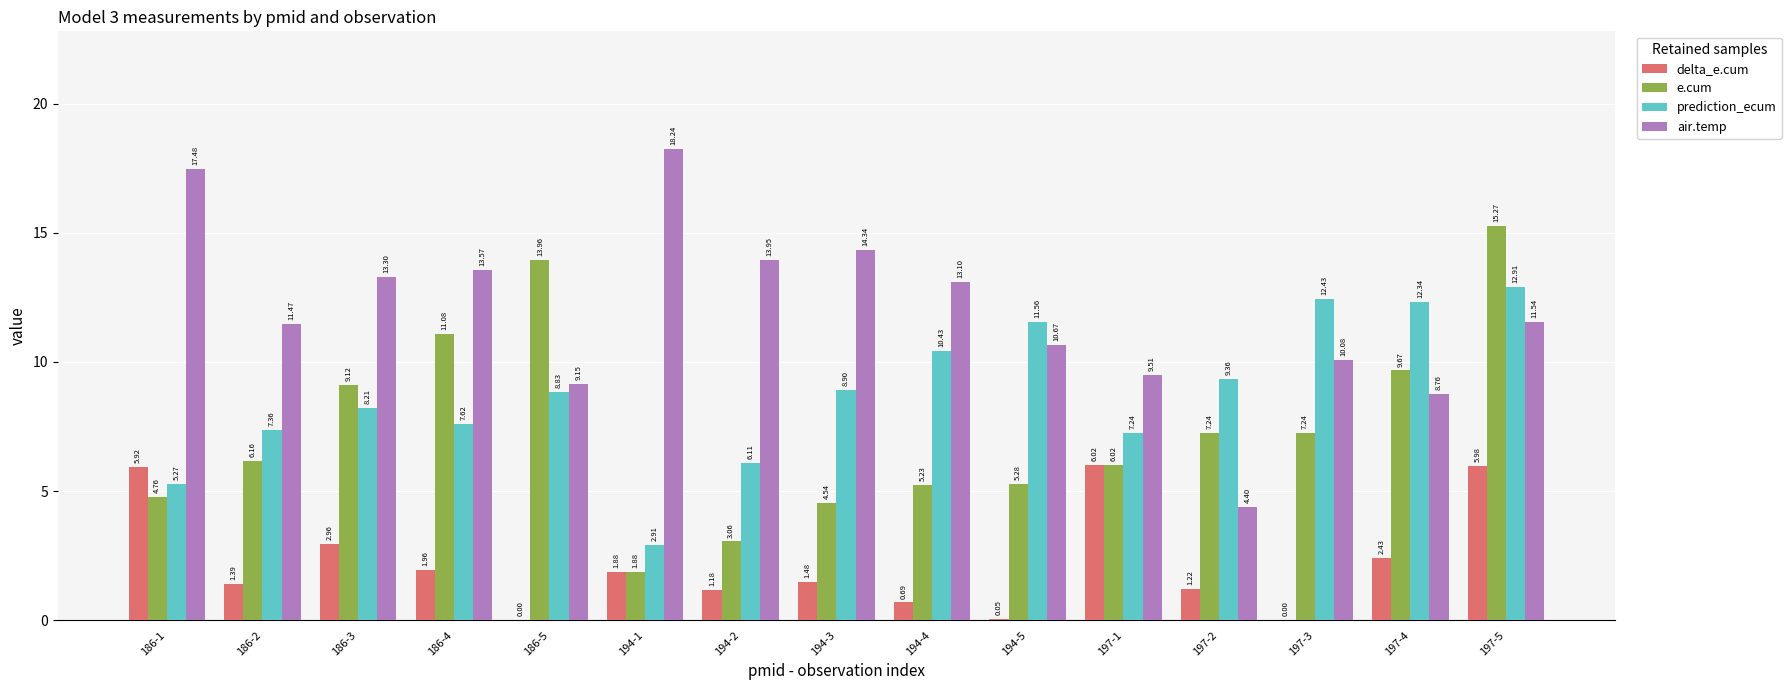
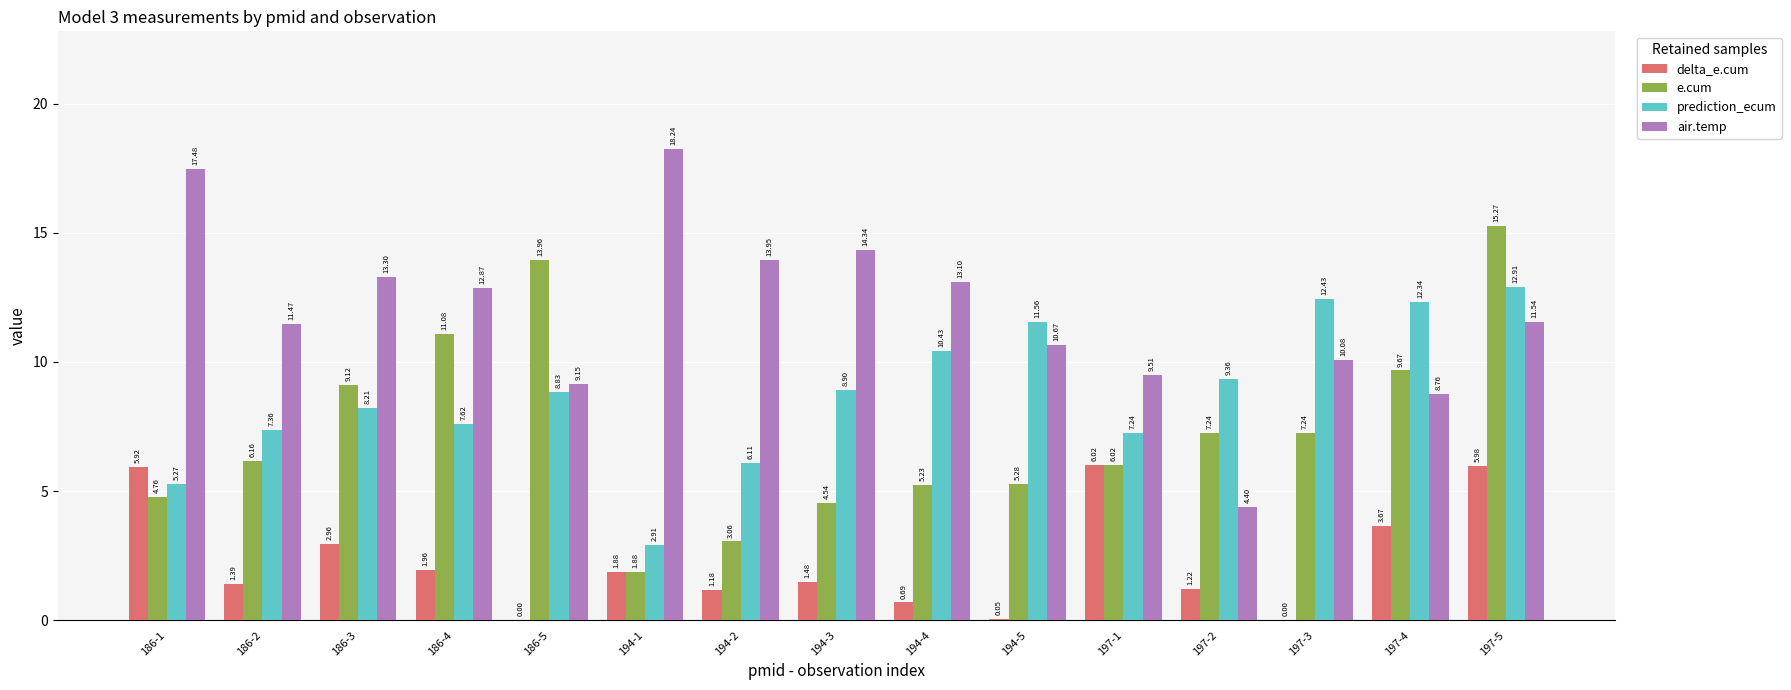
air.temp, 186-4: 13.57 -> 12.87
delta_e.cum, 197-4: 2.43 -> 3.67
